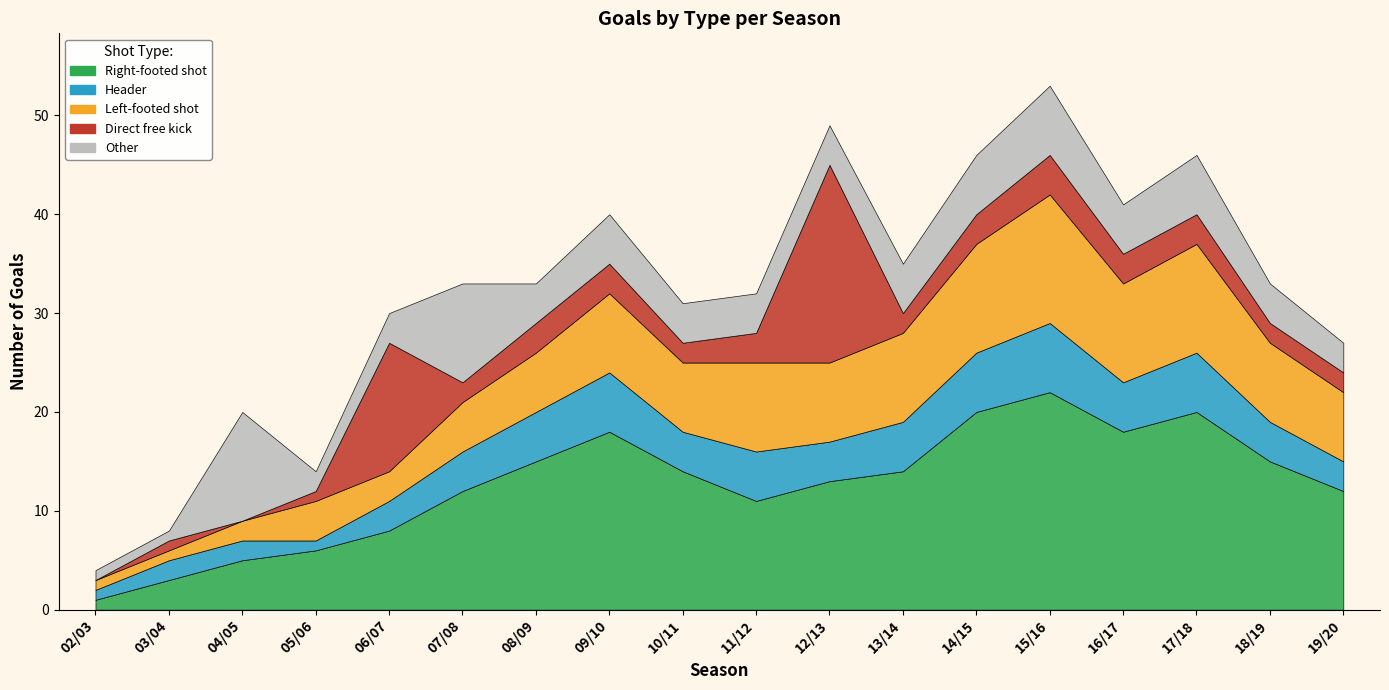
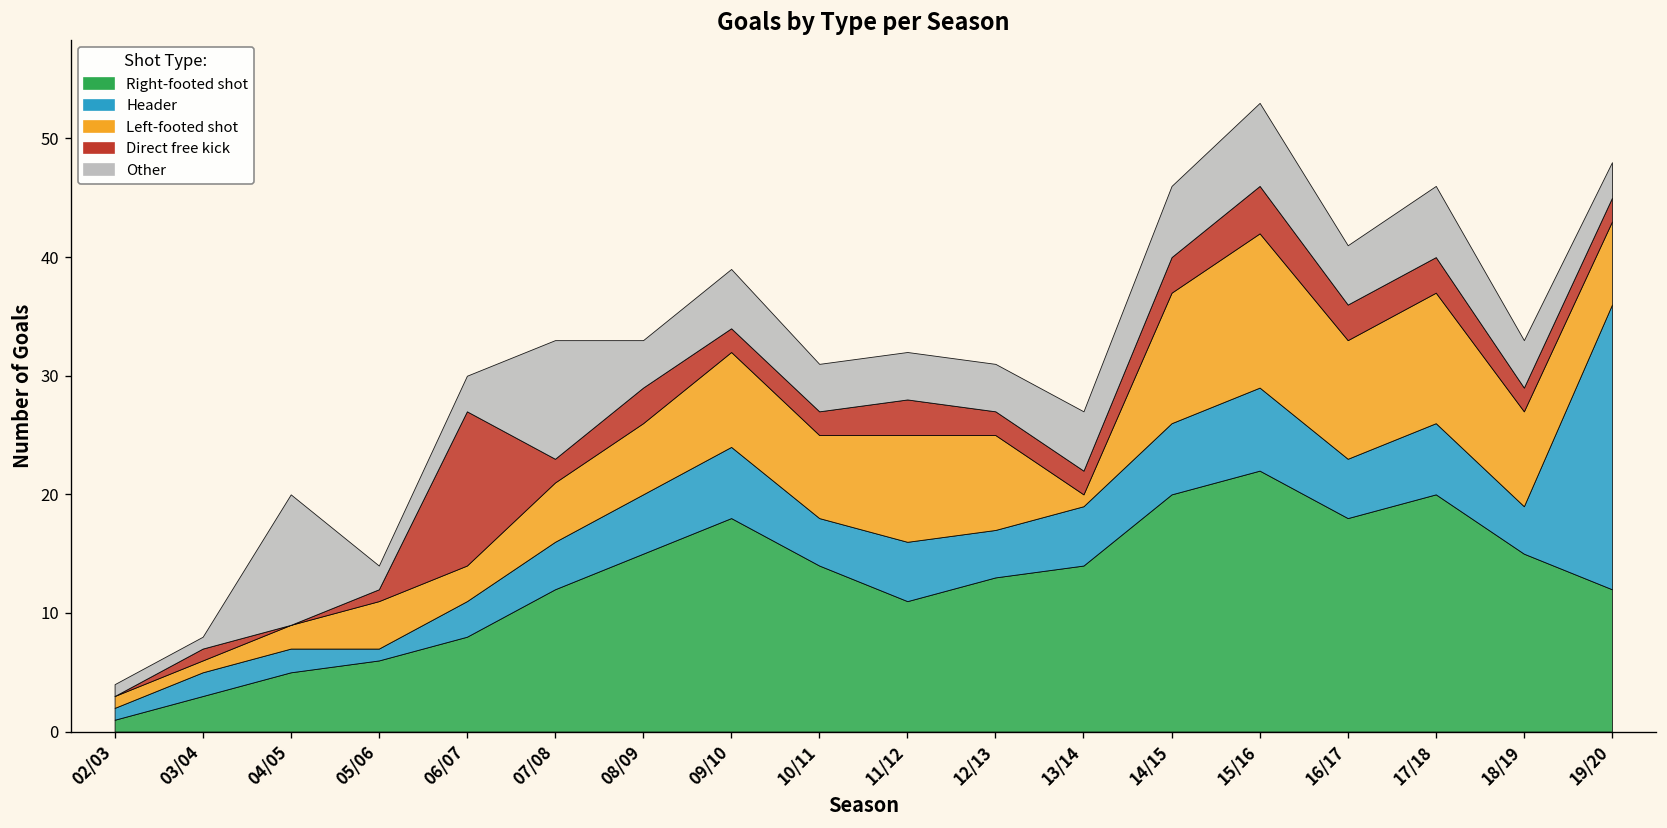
Direct free kick, 09/10: 3 -> 2
Direct free kick, 12/13: 20 -> 2
Left-footed shot, 13/14: 9 -> 1
Header, 19/20: 3 -> 24
